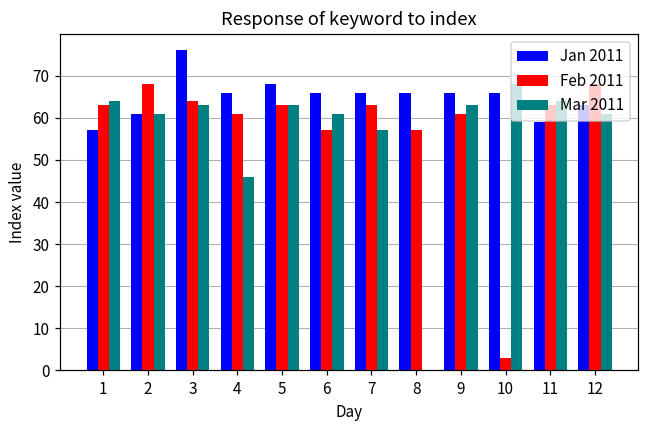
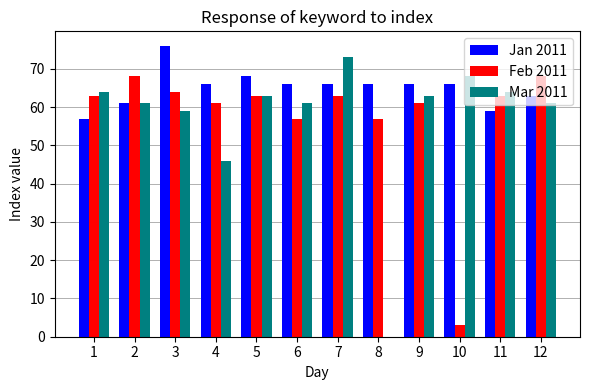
Mar 2011, 3: 63 -> 59
Mar 2011, 7: 57 -> 73
